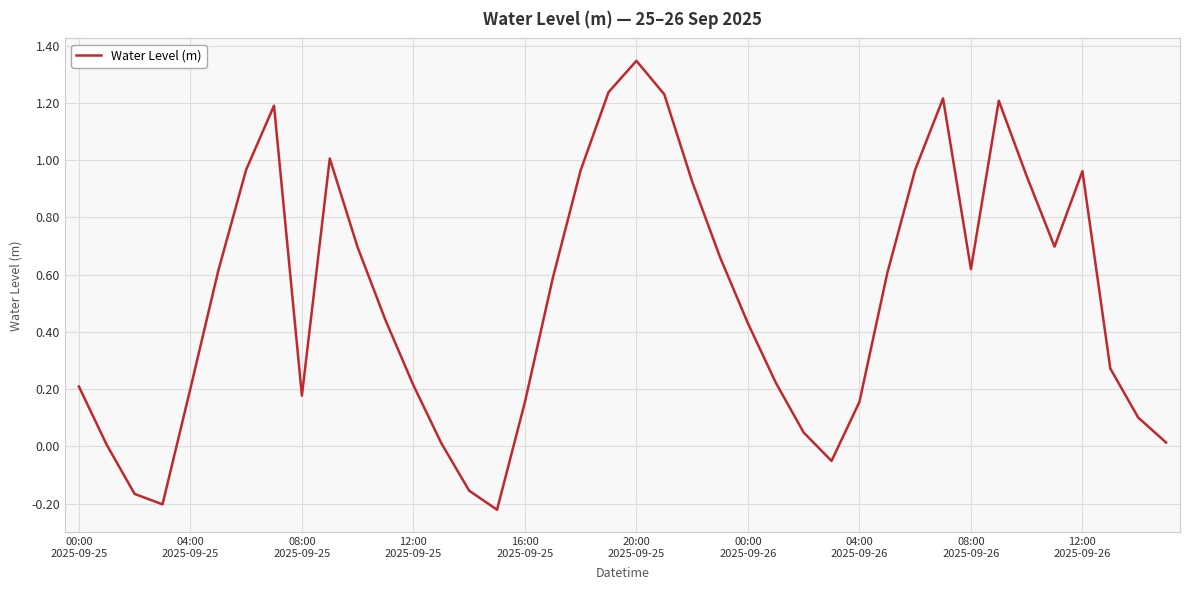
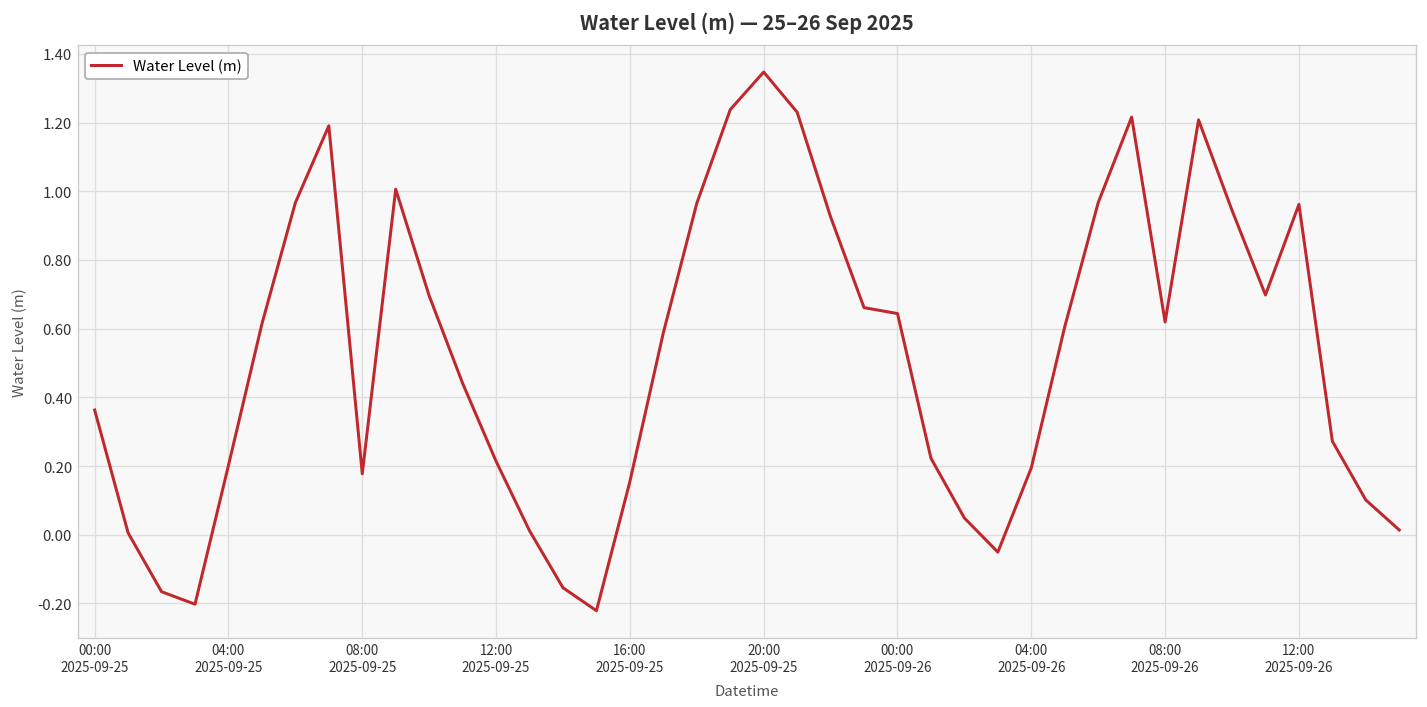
00:00 2025-09-25: 0.21 -> 0.36
00:00 2025-09-26: 0.43 -> 0.64
04:00 2025-09-26: 0.16 -> 0.19
